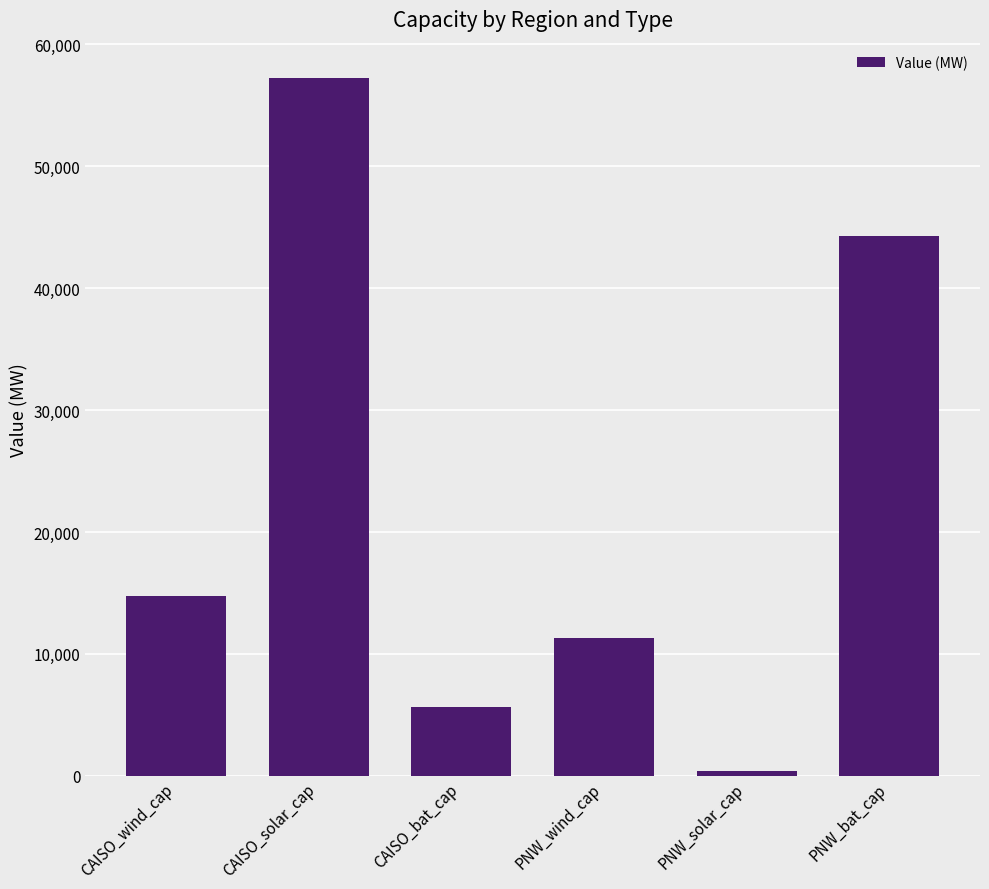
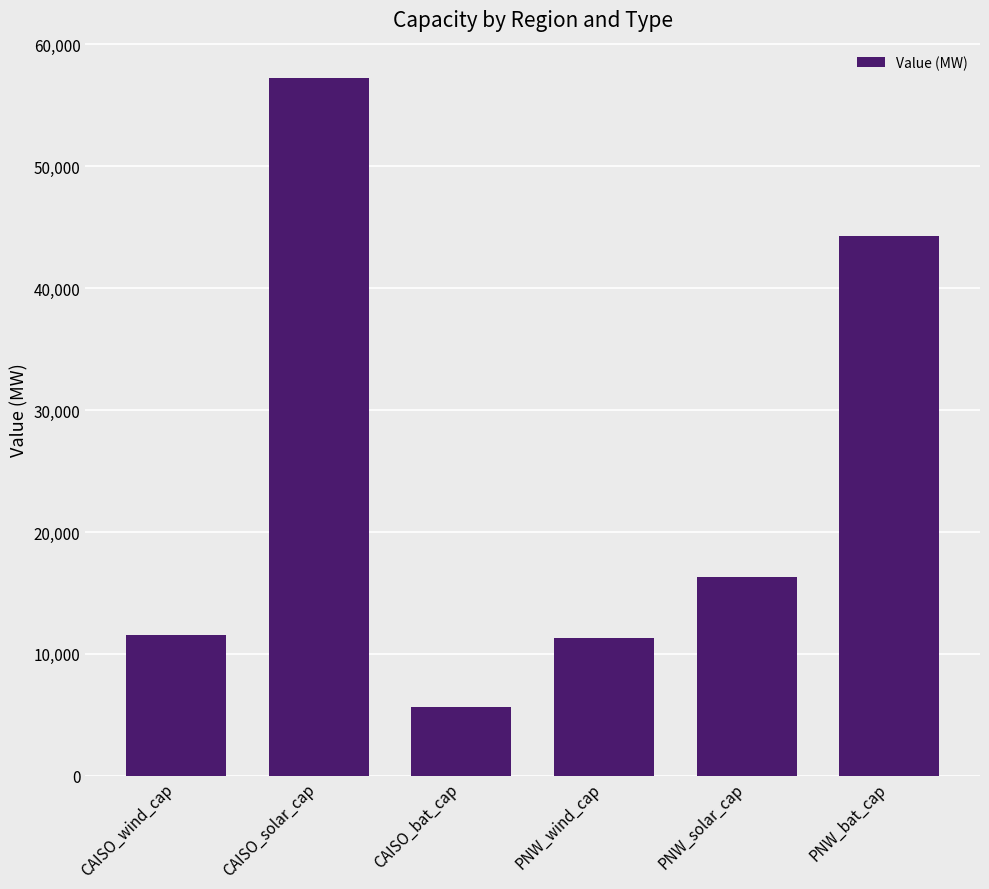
CAISO_wind_cap: 14,700 -> 11,600
PNW_solar_cap: 400 -> 16,300
